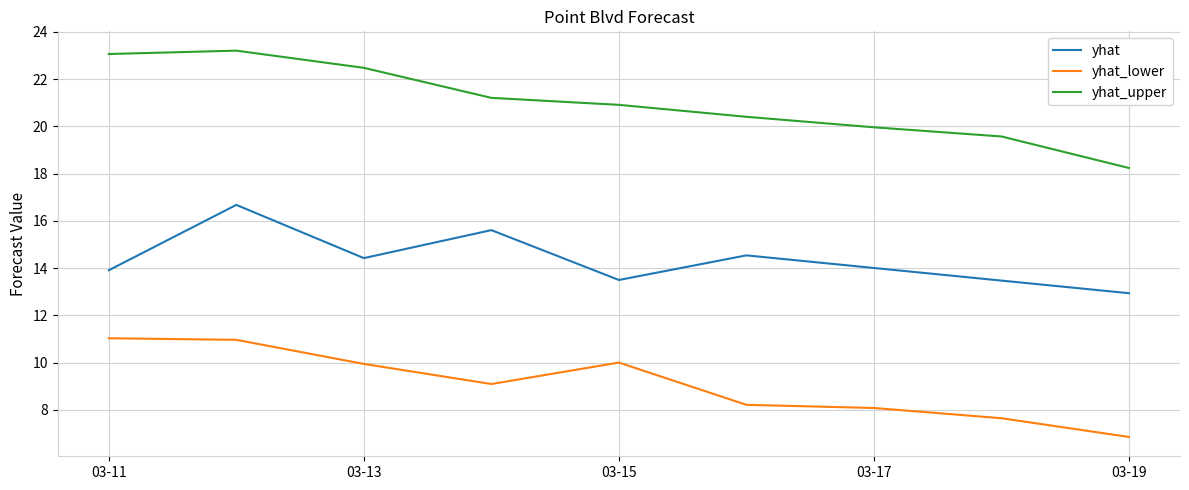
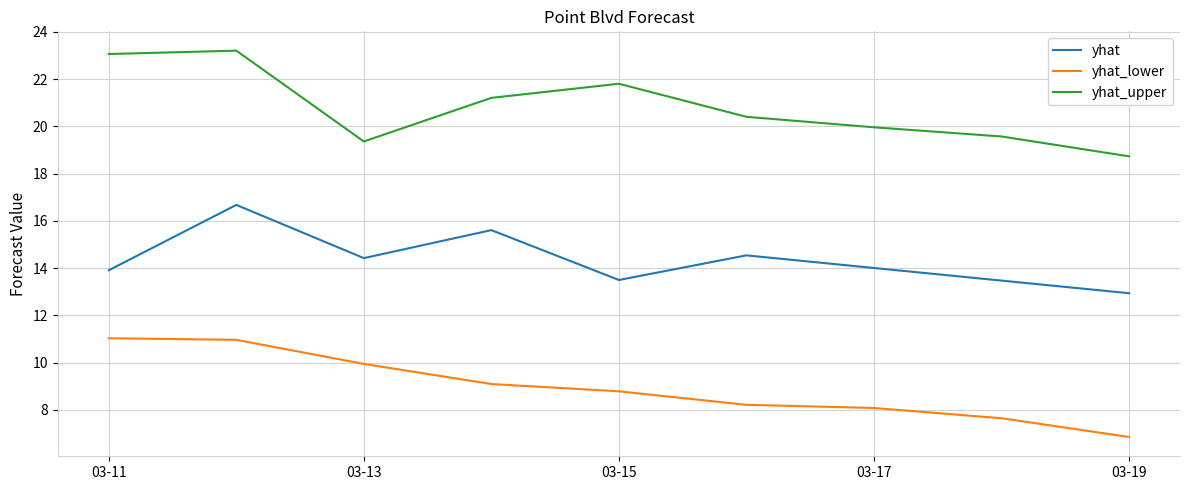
yhat_upper, 03-13: 22.5 -> 19.4
yhat_lower, 03-15: 10.0 -> 8.8
yhat_upper, 03-15: 20.9 -> 21.8
yhat_upper, 03-19: 18.2 -> 18.7
